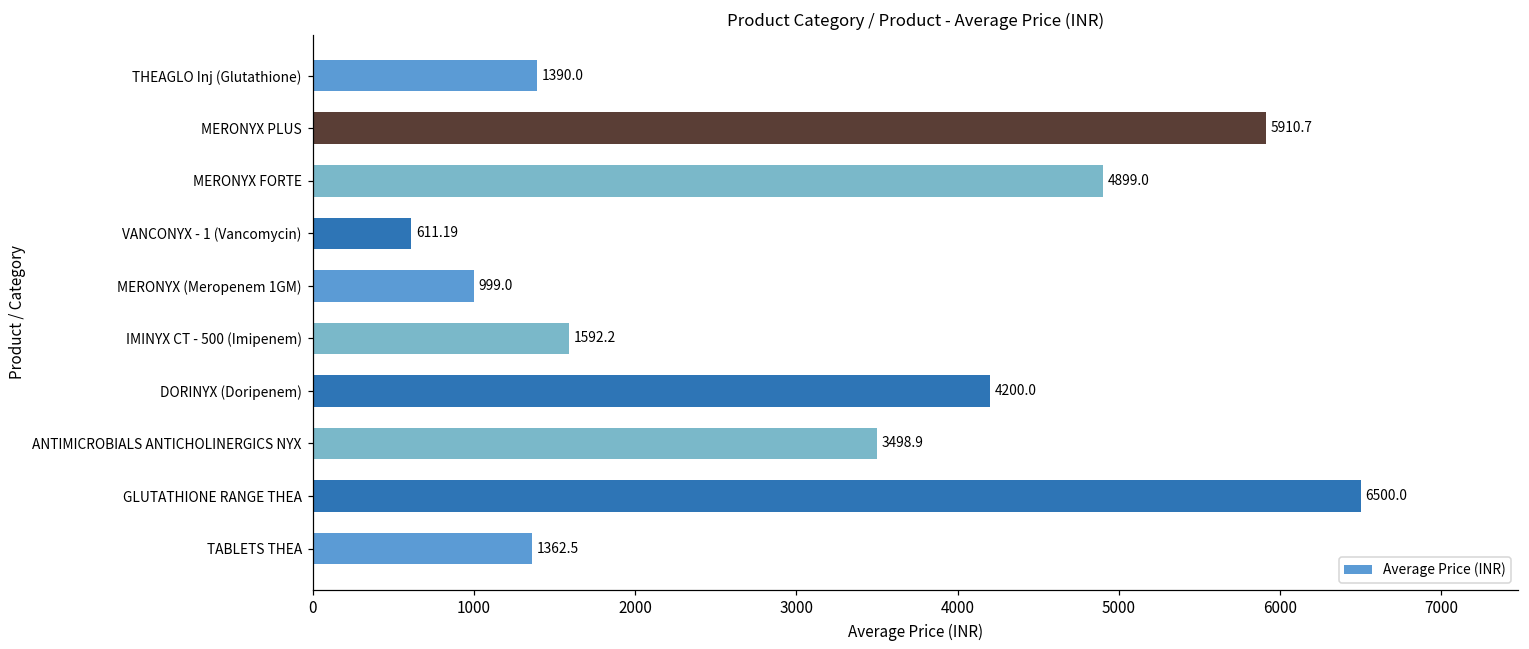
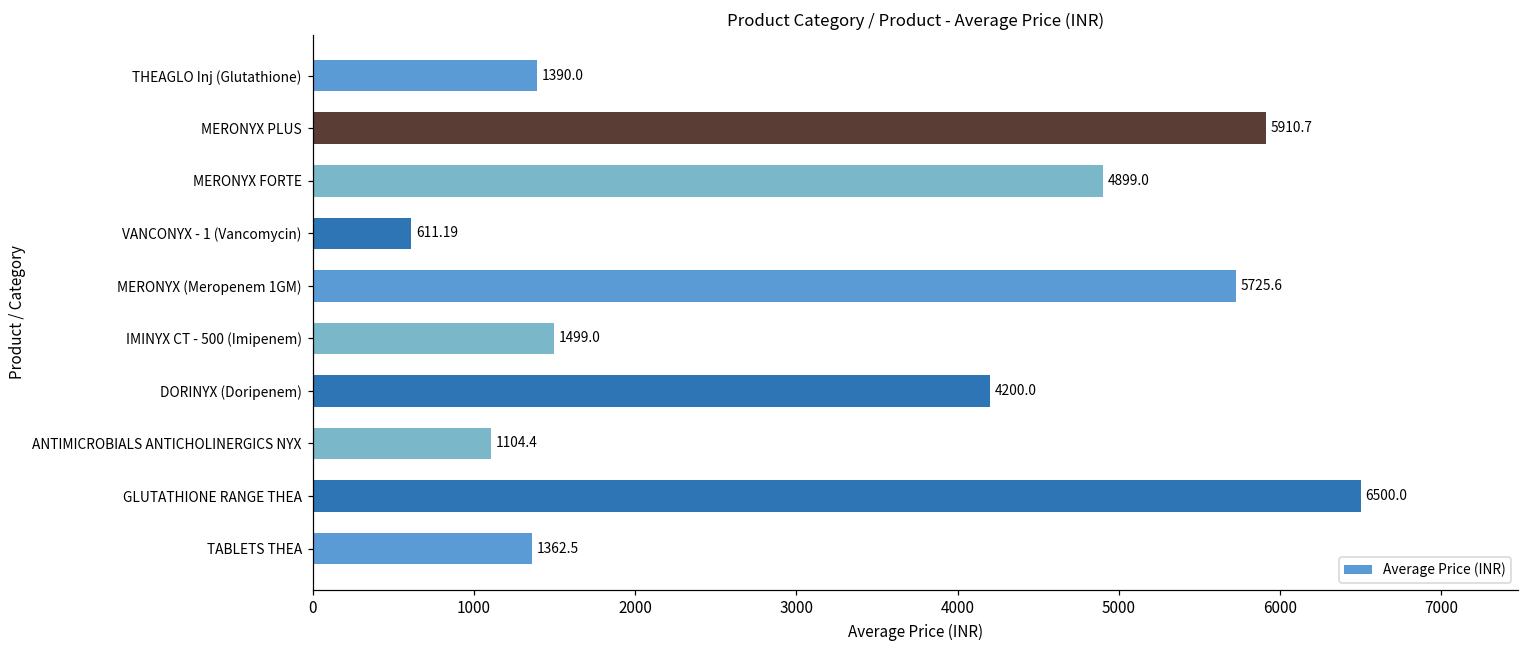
MERONYX (Meropenem 1GM): 999.0 -> 5725.6
IMINYX CT - 500 (Imipenem): 1592.2 -> 1499.0
ANTIMICROBIALS ANTICHOLINERGICS NYX: 3498.9 -> 1104.4
